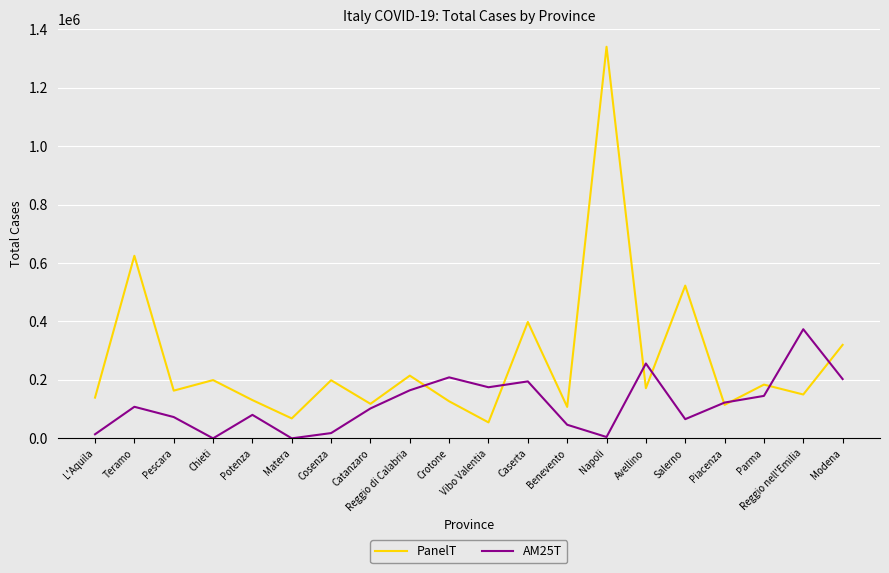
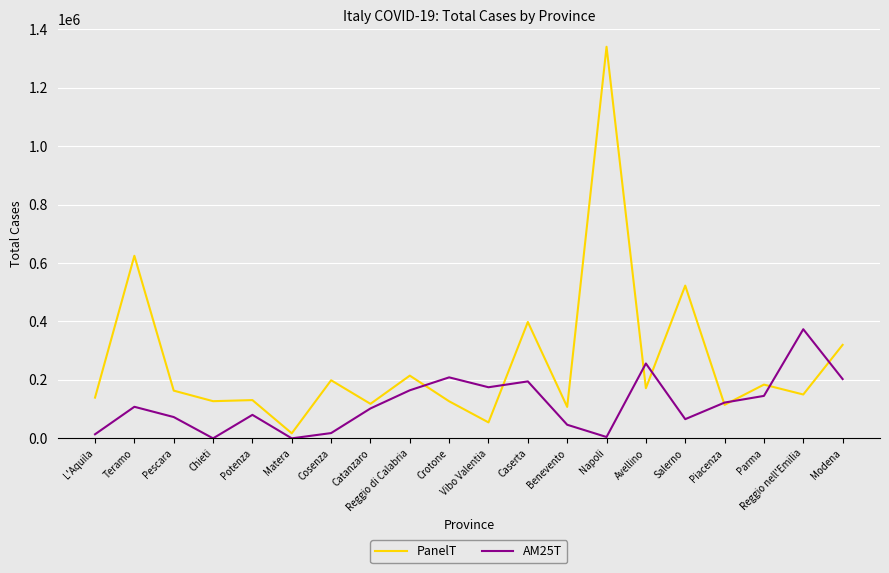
PanelT, Chieti: 200000 -> 130000
PanelT, Matera: 70000 -> 20000
